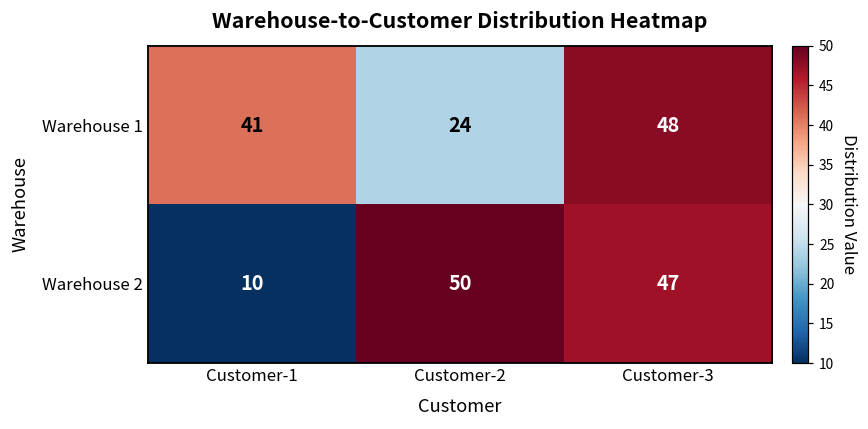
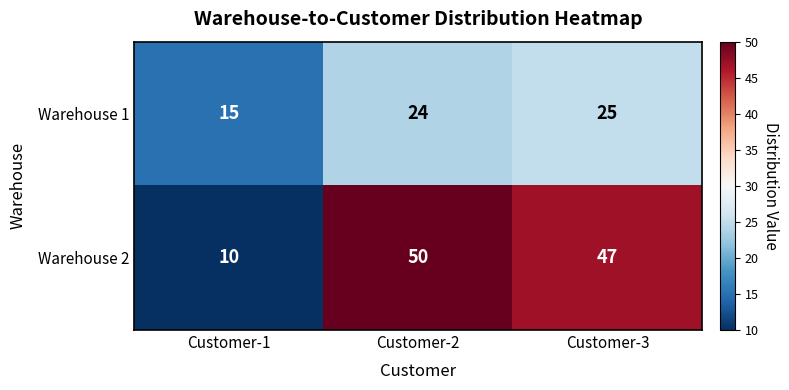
Warehouse 1, Customer-1: 41 -> 15
Warehouse 1, Customer-3: 48 -> 25
